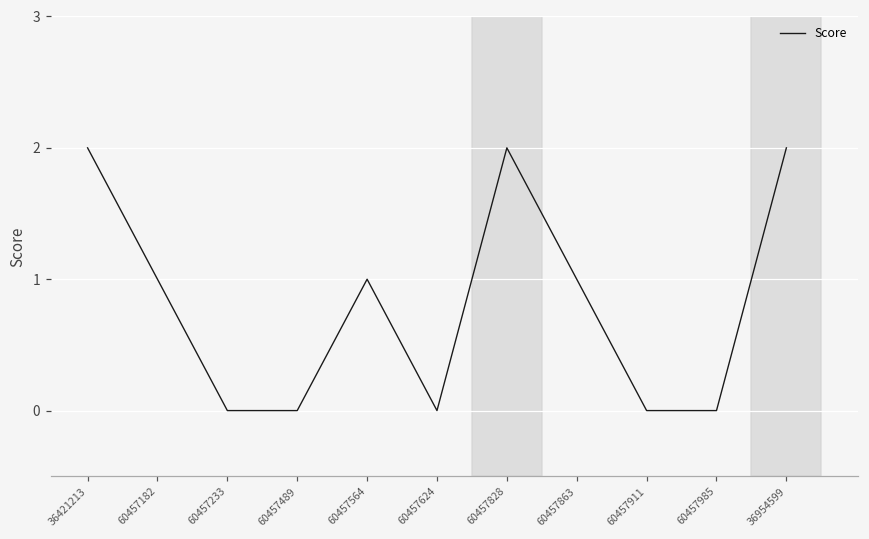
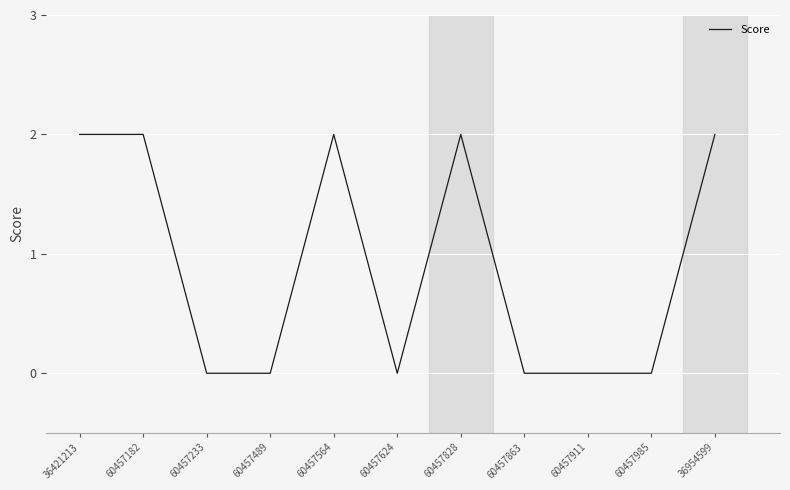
60457182: 1 -> 2
60457564: 1 -> 2
60457863: 1 -> 0
